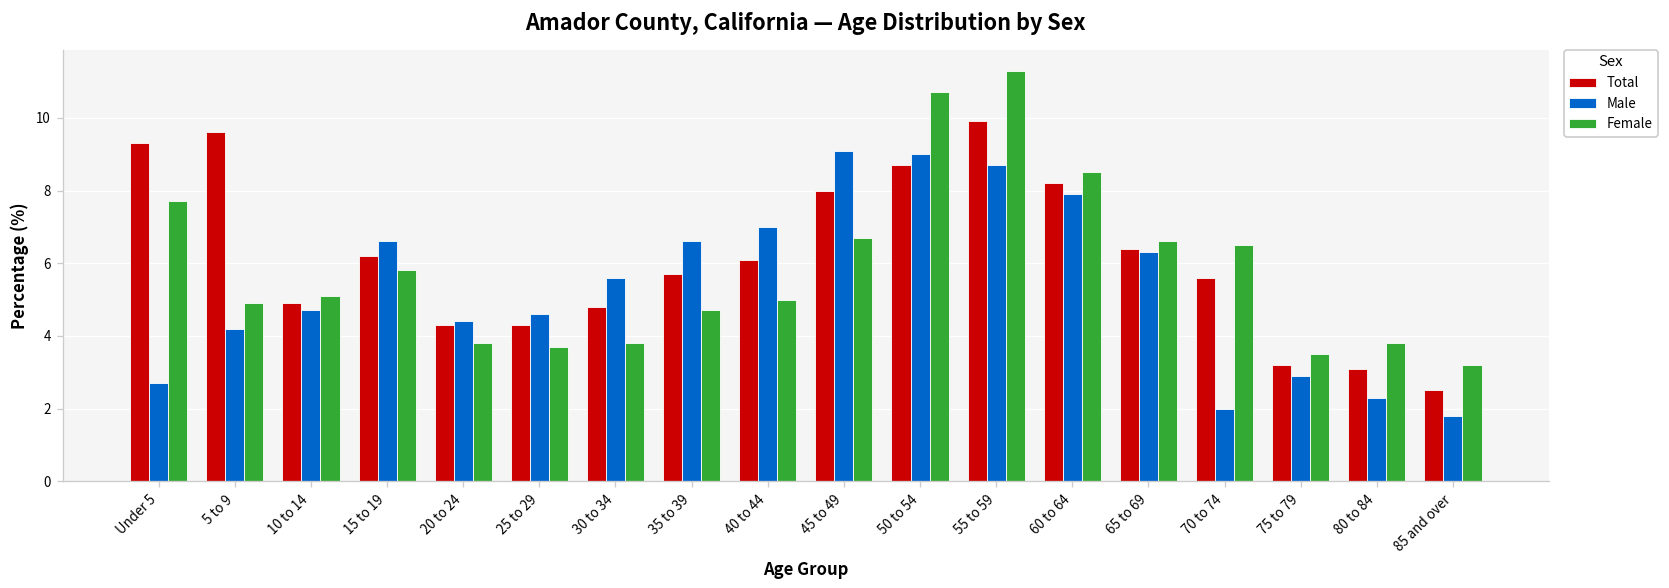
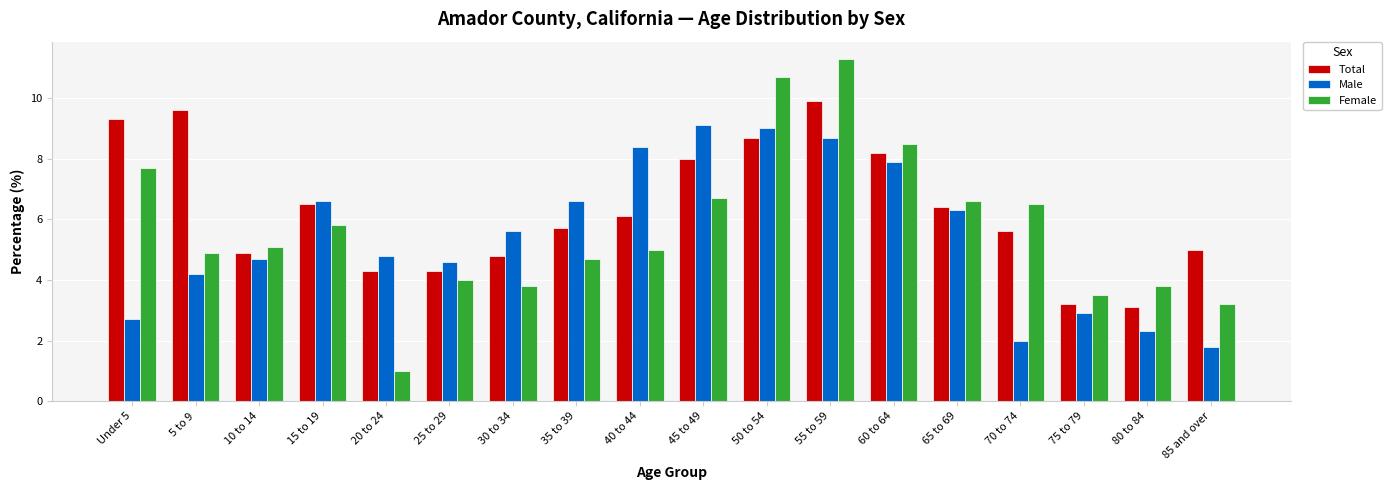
Total, 15 to 19: 6.2 -> 6.5
Male, 20 to 24: 4.4 -> 4.8
Female, 20 to 24: 3.8 -> 1.0
Female, 25 to 29: 3.7 -> 4.0
Male, 40 to 44: 7.0 -> 8.4
Total, 85 and over: 2.5 -> 5.0
